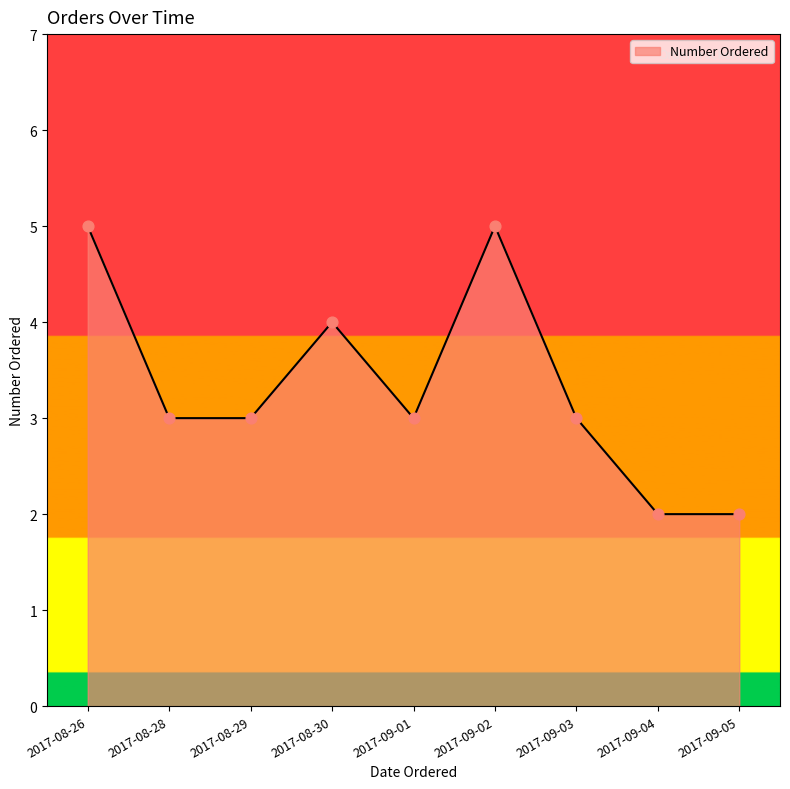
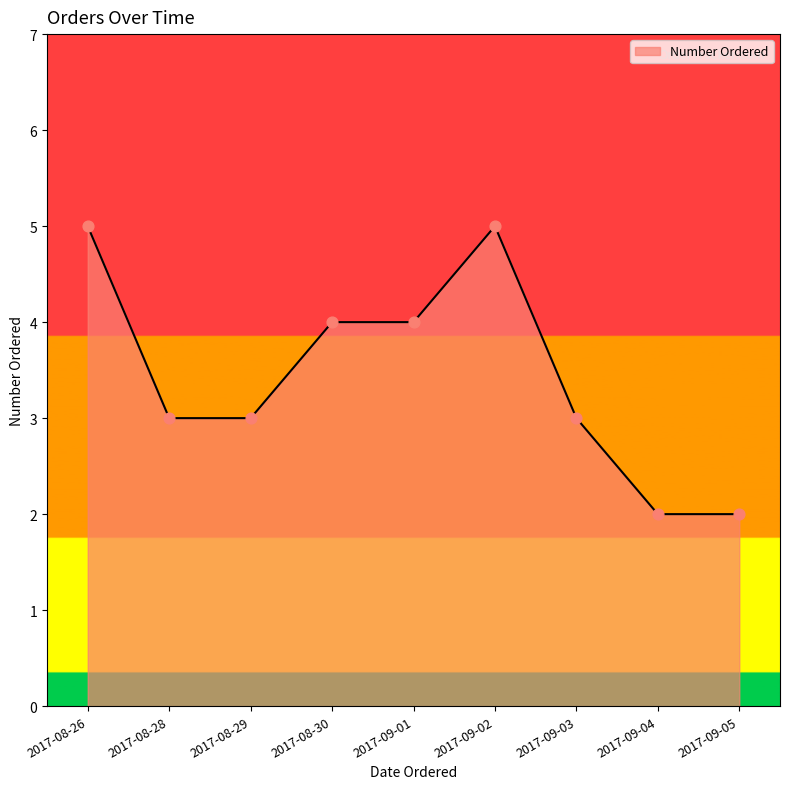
2017-09-01: 3 -> 4
